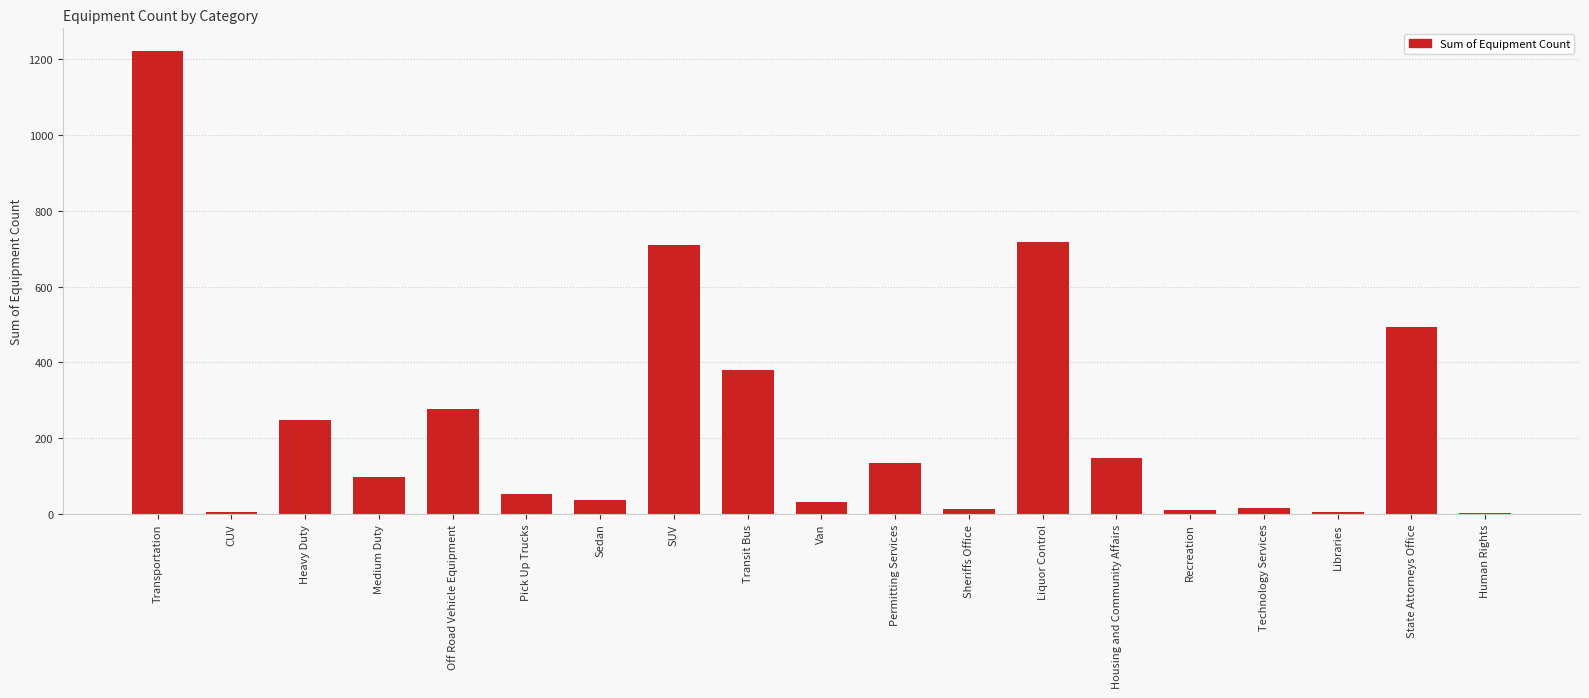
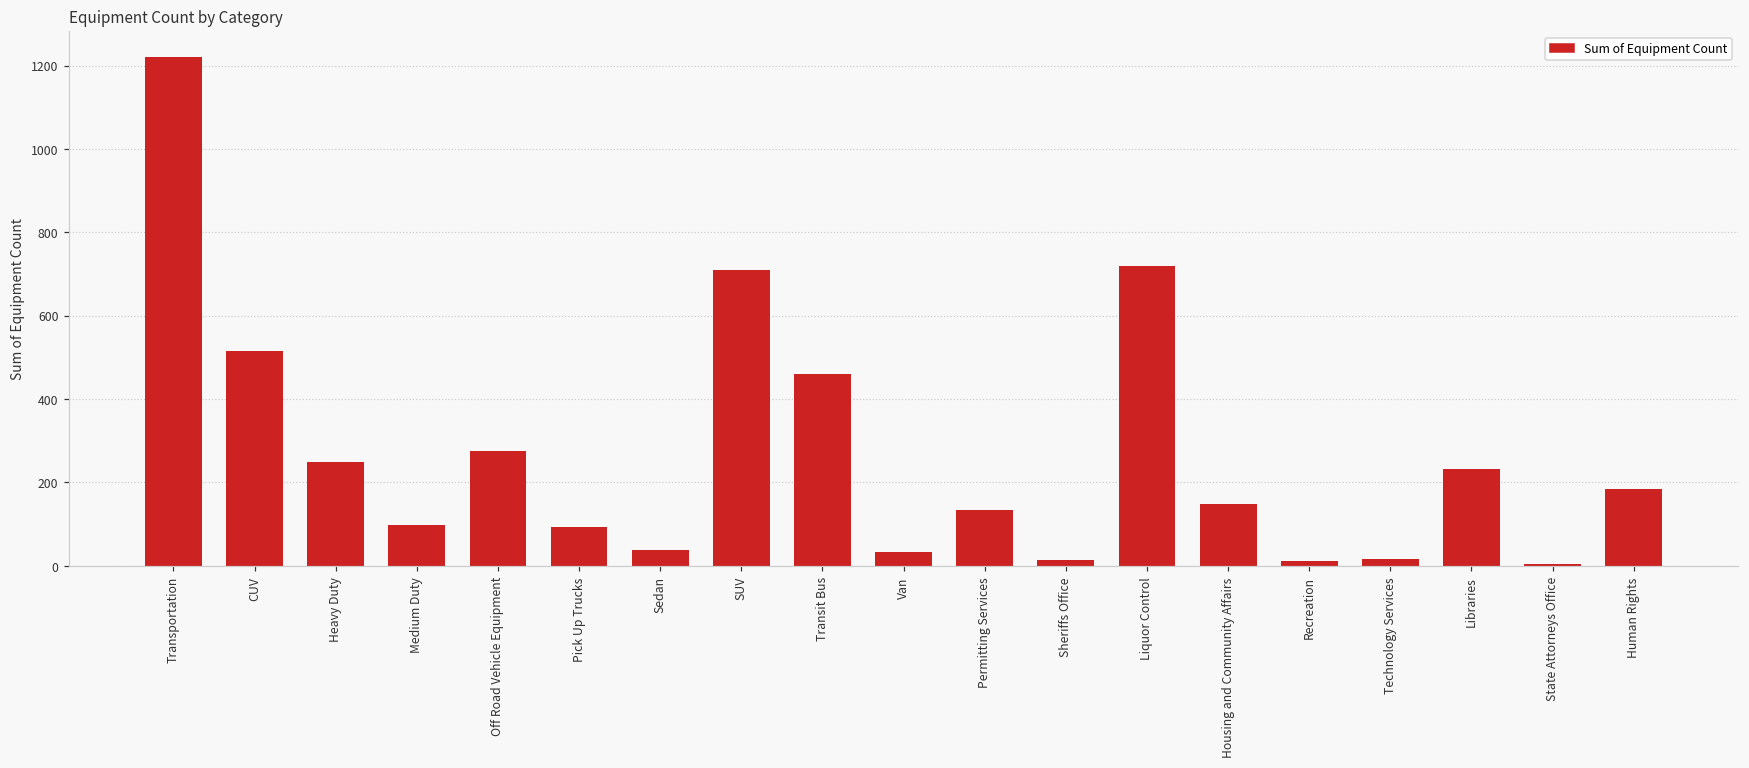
CUV: 10 -> 510
Pick Up Trucks: 50 -> 90
Transit Bus: 380 -> 460
Libraries: 10 -> 230
State Attorneys Office: 490 -> 10
Human Rights: 0 -> 180
